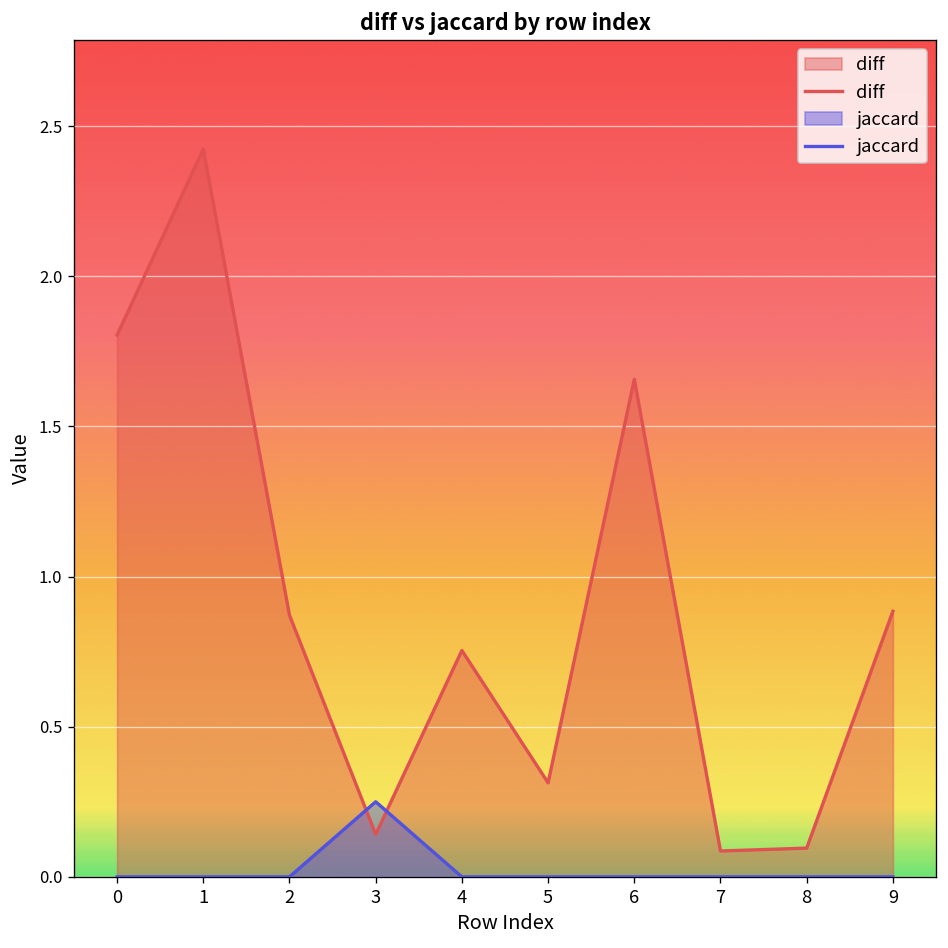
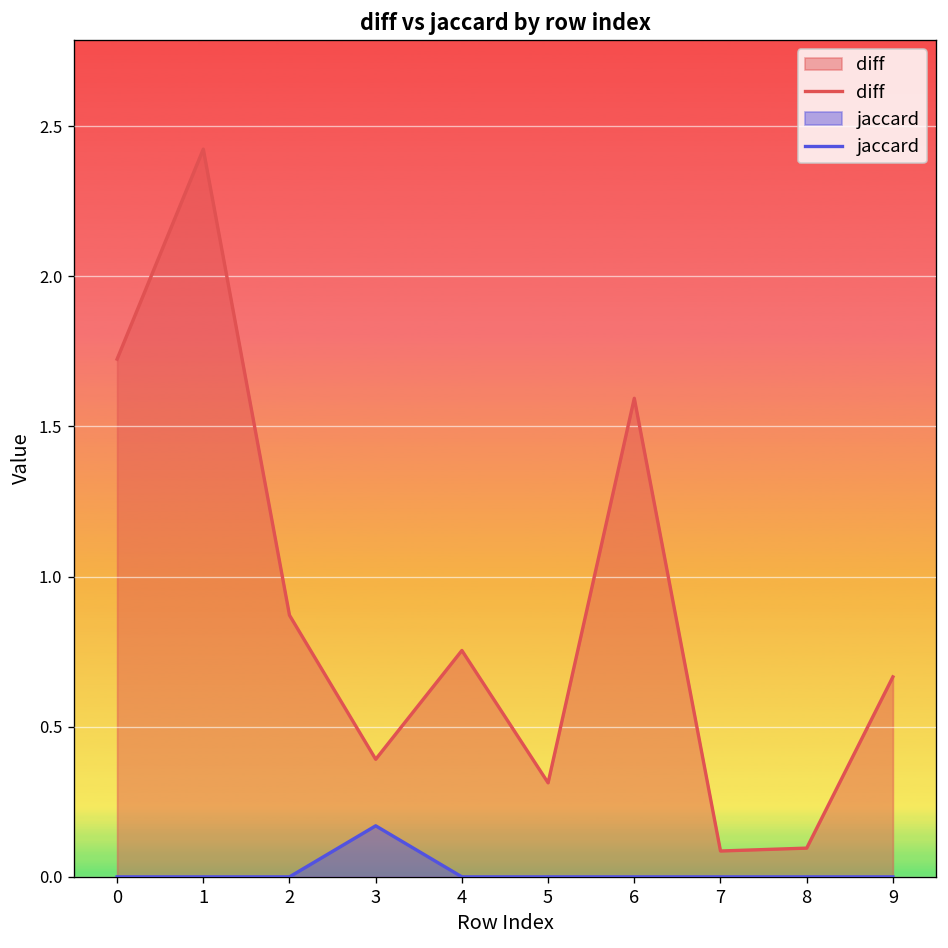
diff, 0: 1.80 -> 1.72
diff, 3: 0.14 -> 0.39
jaccard, 3: 0.25 -> 0.17
diff, 6: 1.66 -> 1.59
diff, 9: 0.88 -> 0.67
